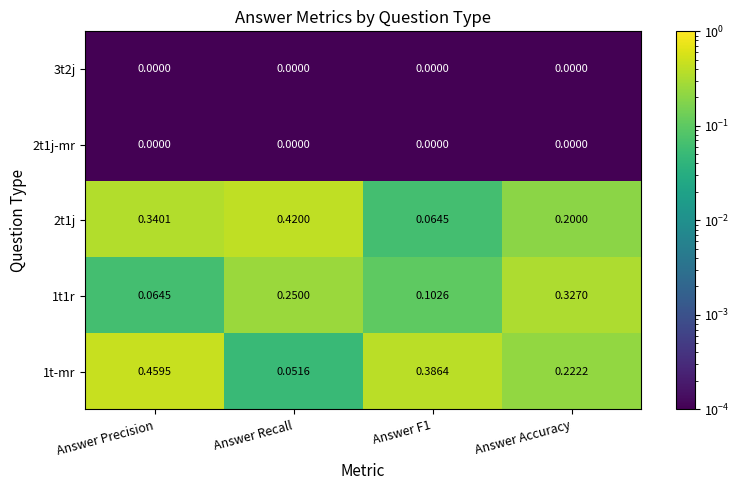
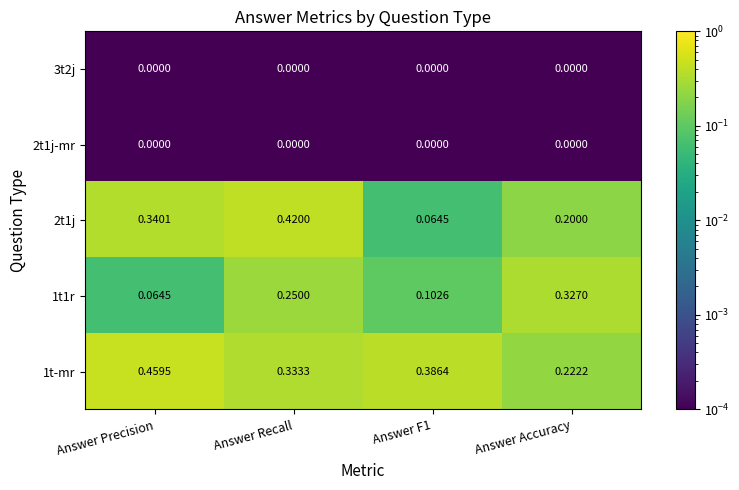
1t-mr, Answer Recall: 0.0516 -> 0.3333
